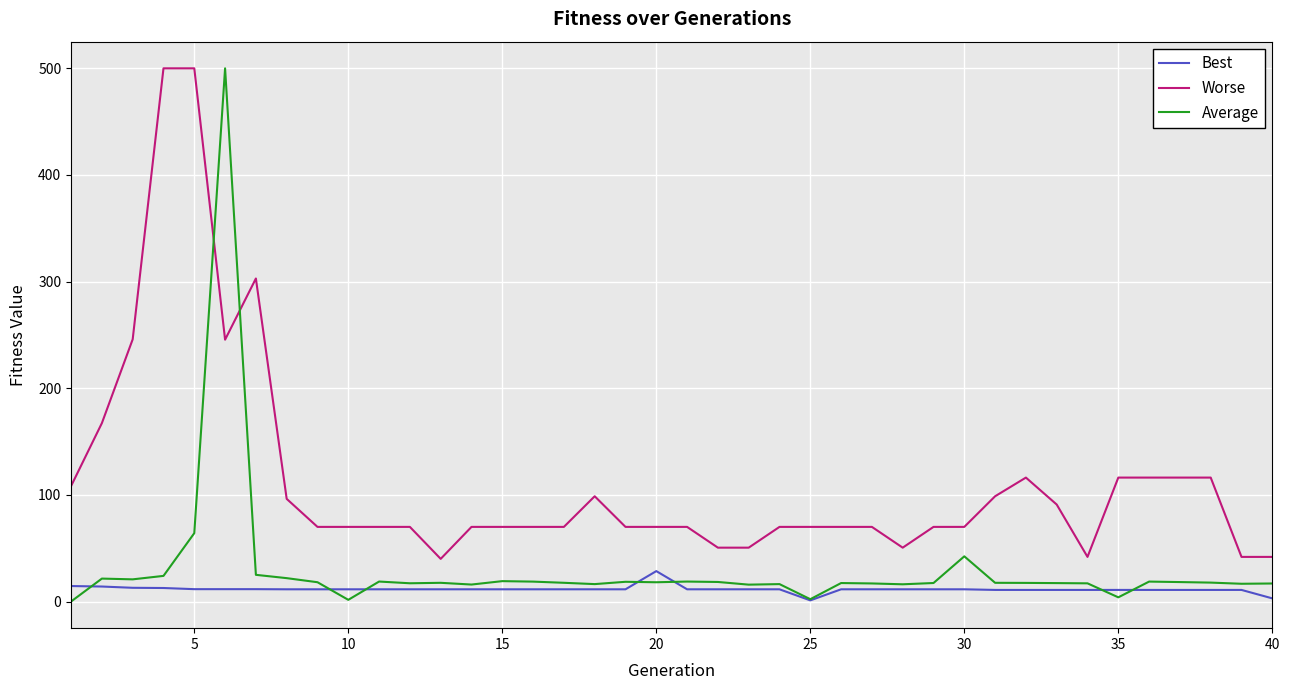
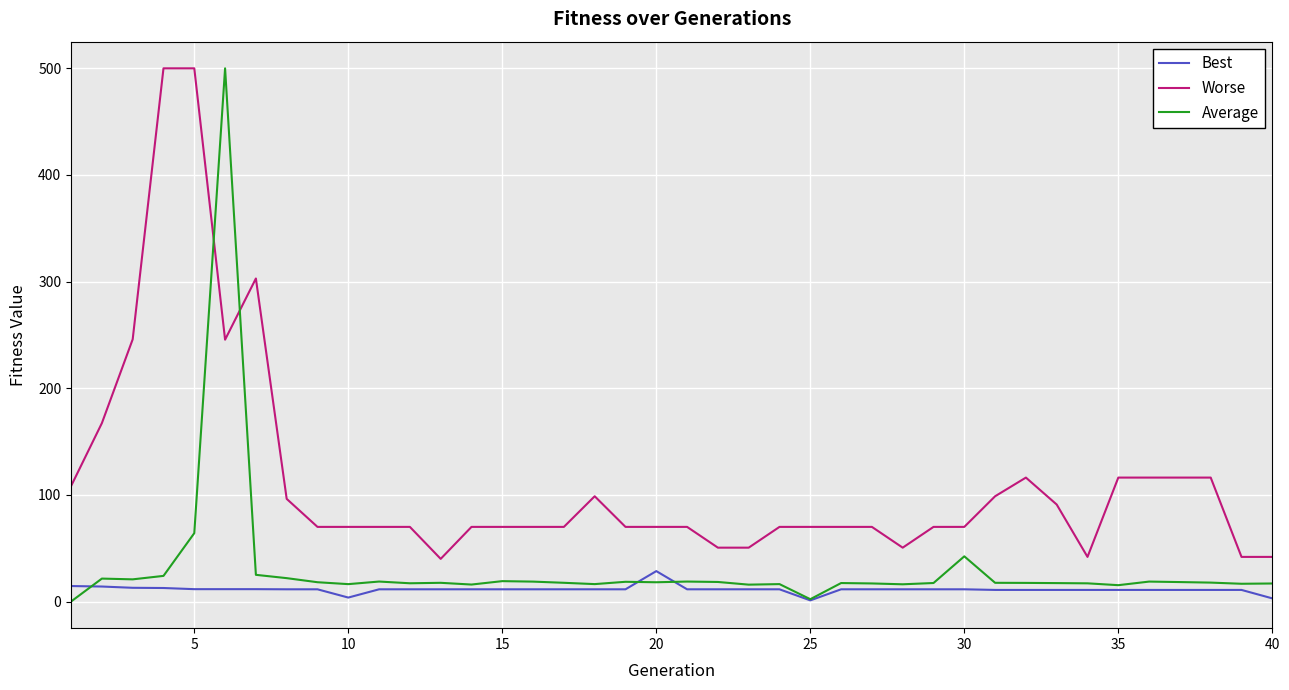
Best, 10: 11 -> 4
Average, 10: 2 -> 16
Average, 35: 4 -> 15
